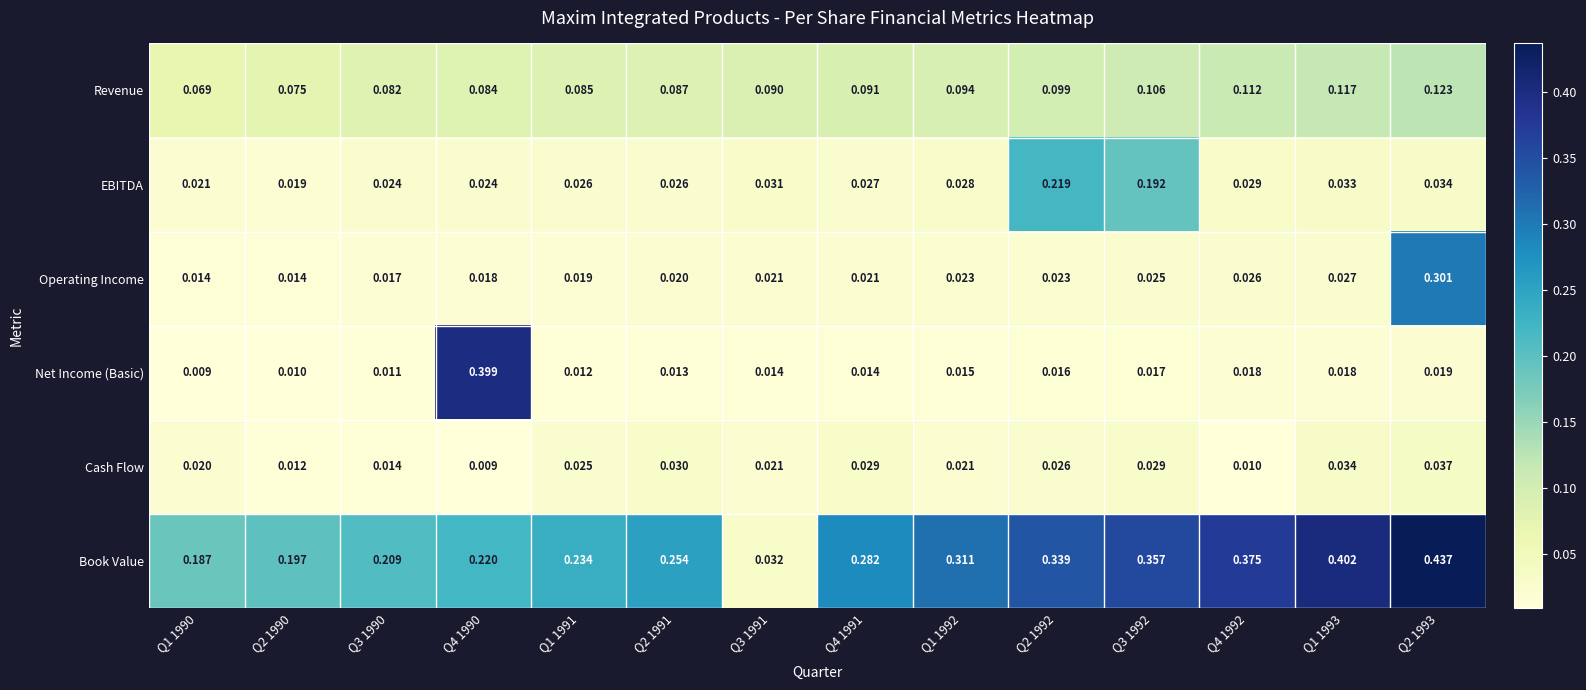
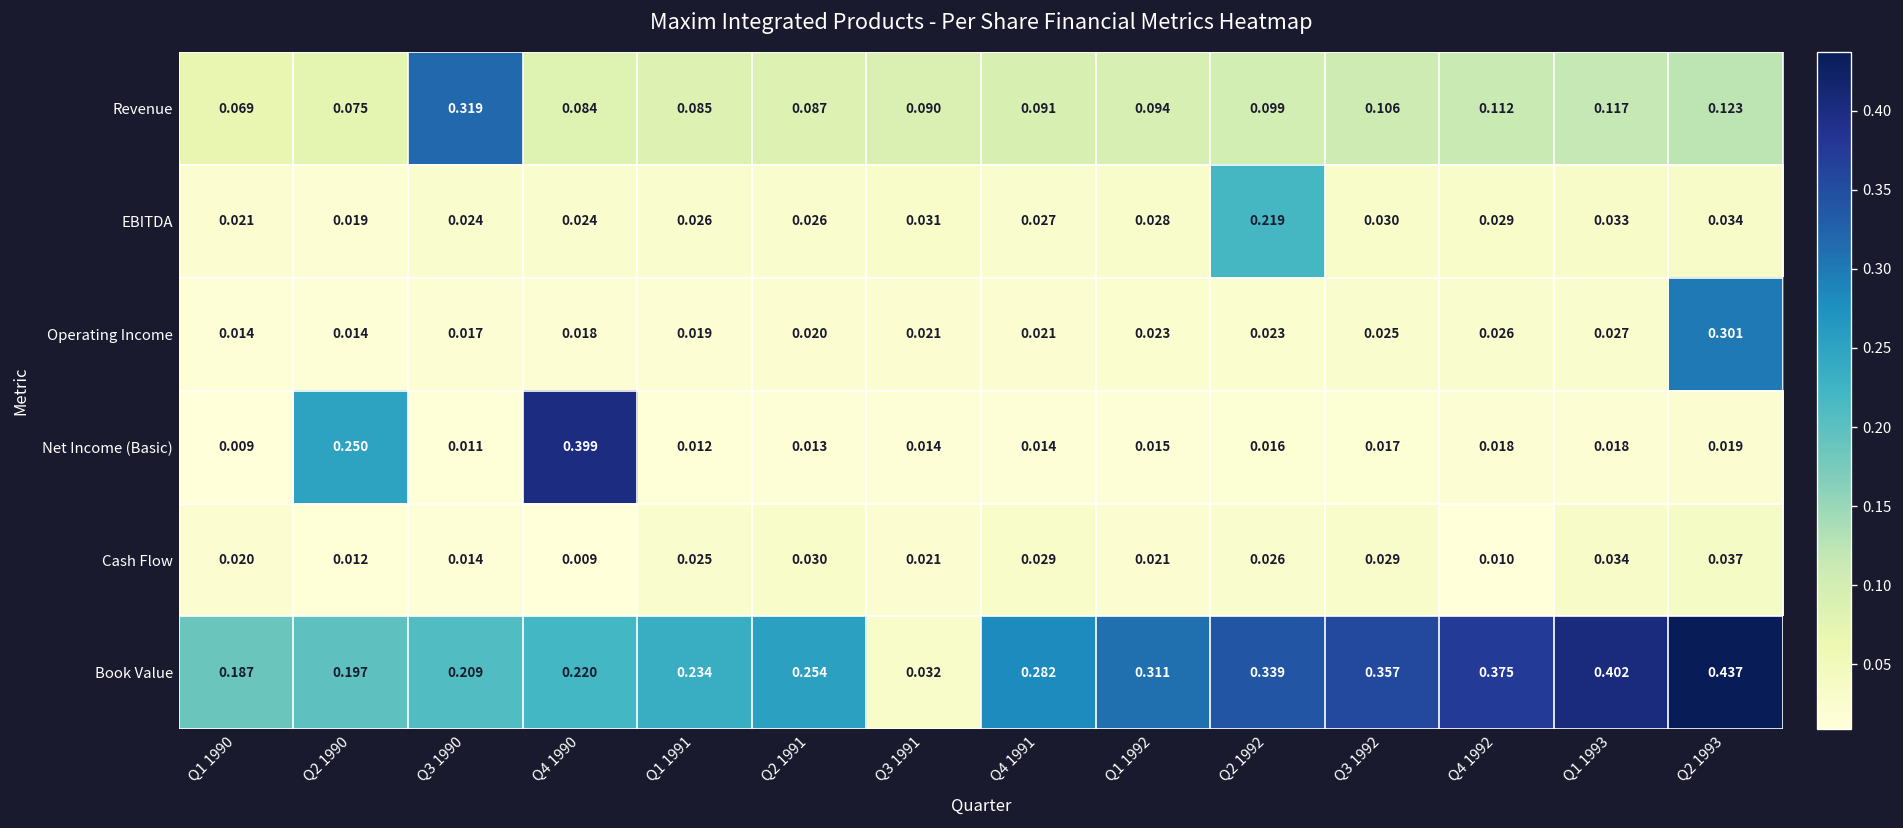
Revenue, Q3 1990: 0.082 -> 0.319
EBITDA, Q3 1992: 0.192 -> 0.030
Net Income (Basic), Q2 1990: 0.010 -> 0.250
